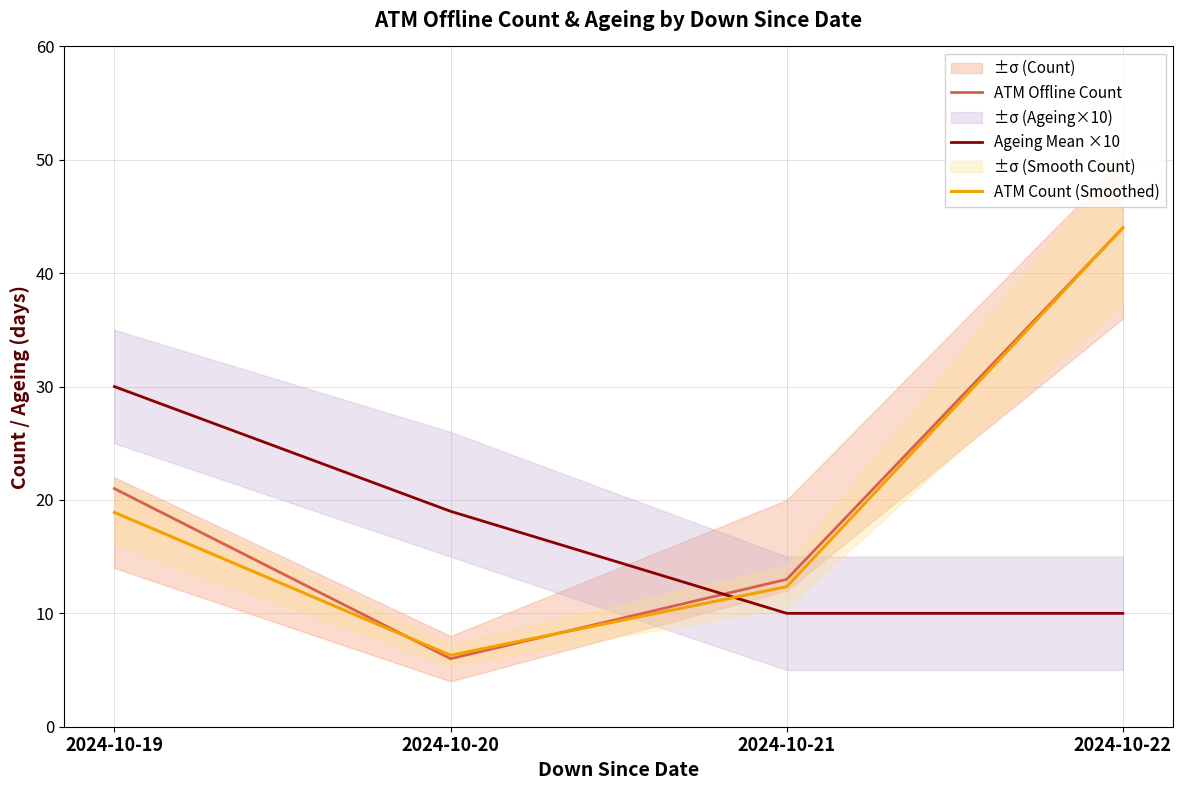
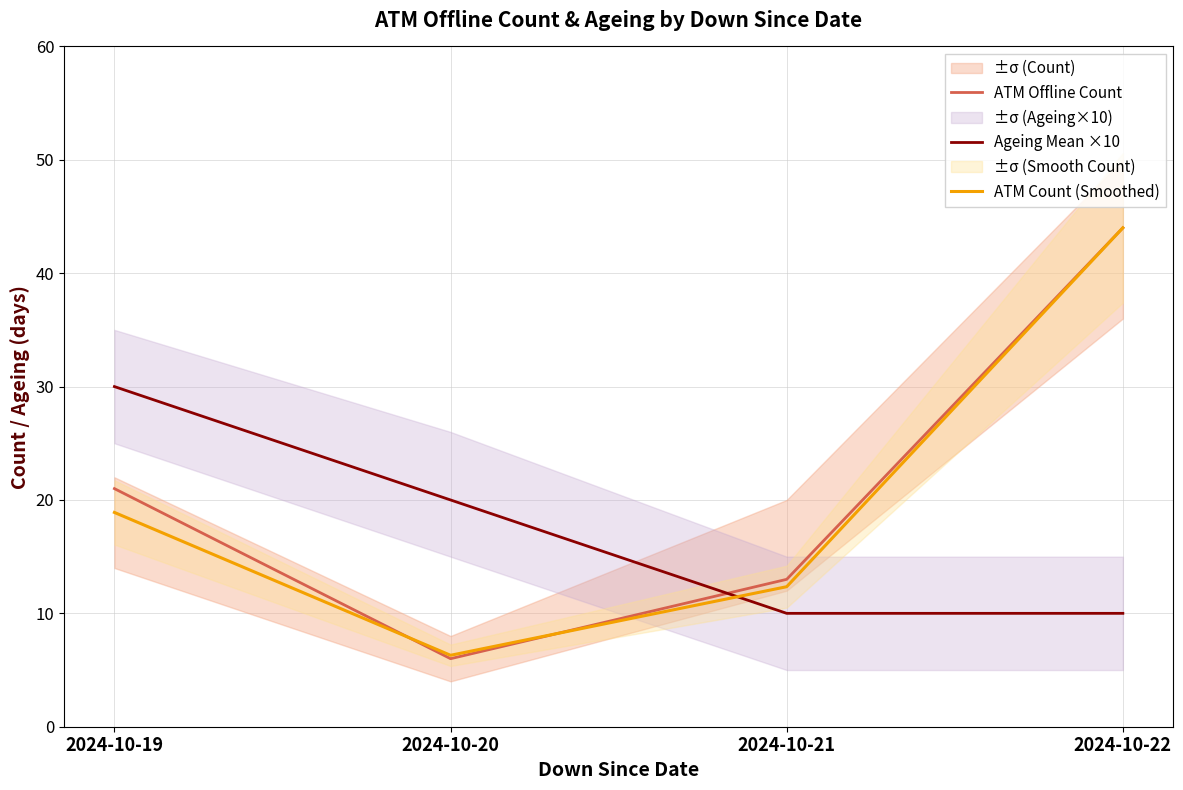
Ageing Mean ×10, 2024-10-20: 19.0 -> 20.0
